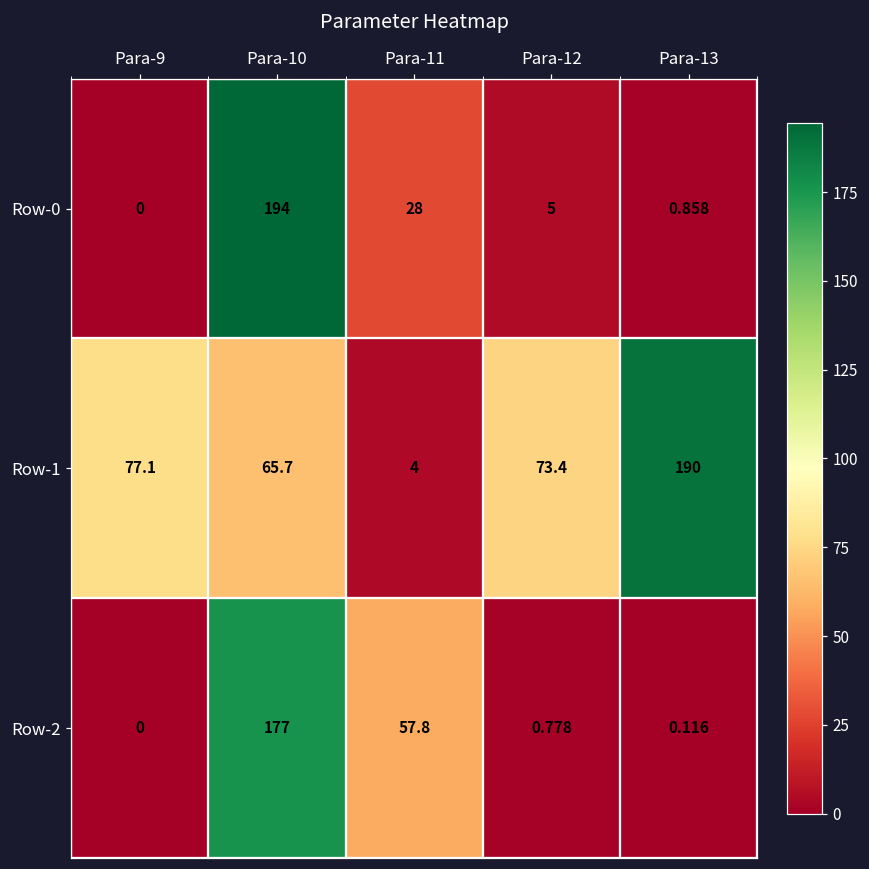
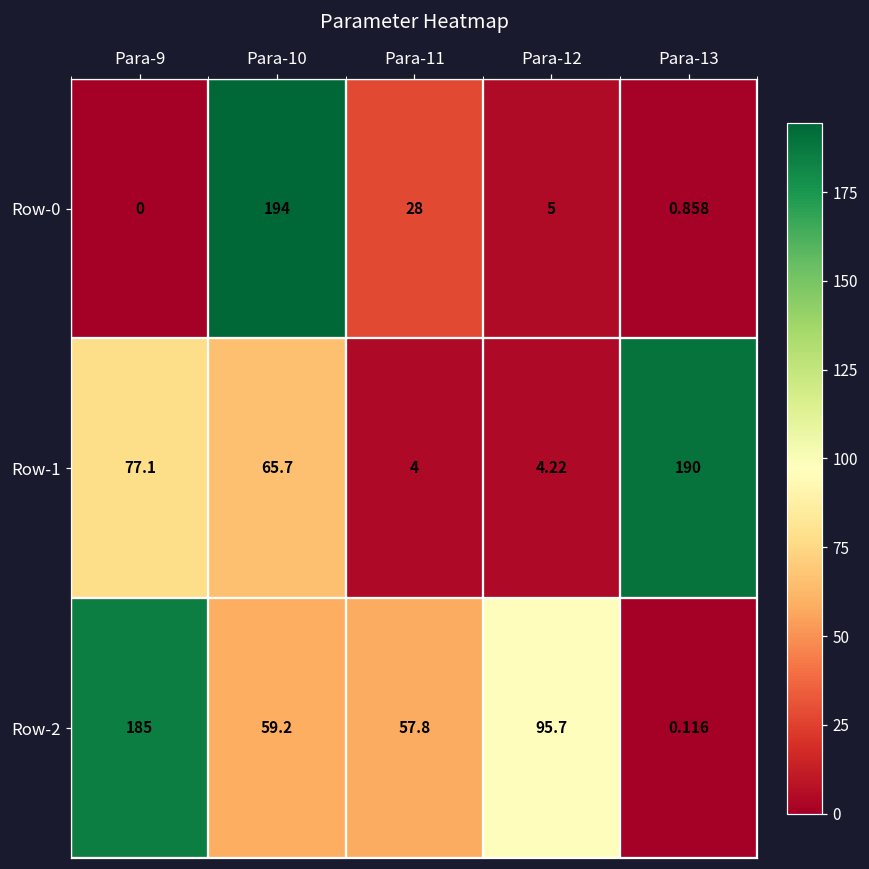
Row-1, Para-12: 73.4 -> 4.22
Row-2, Para-9: 0 -> 185
Row-2, Para-10: 177 -> 59.2
Row-2, Para-12: 0.778 -> 95.7
